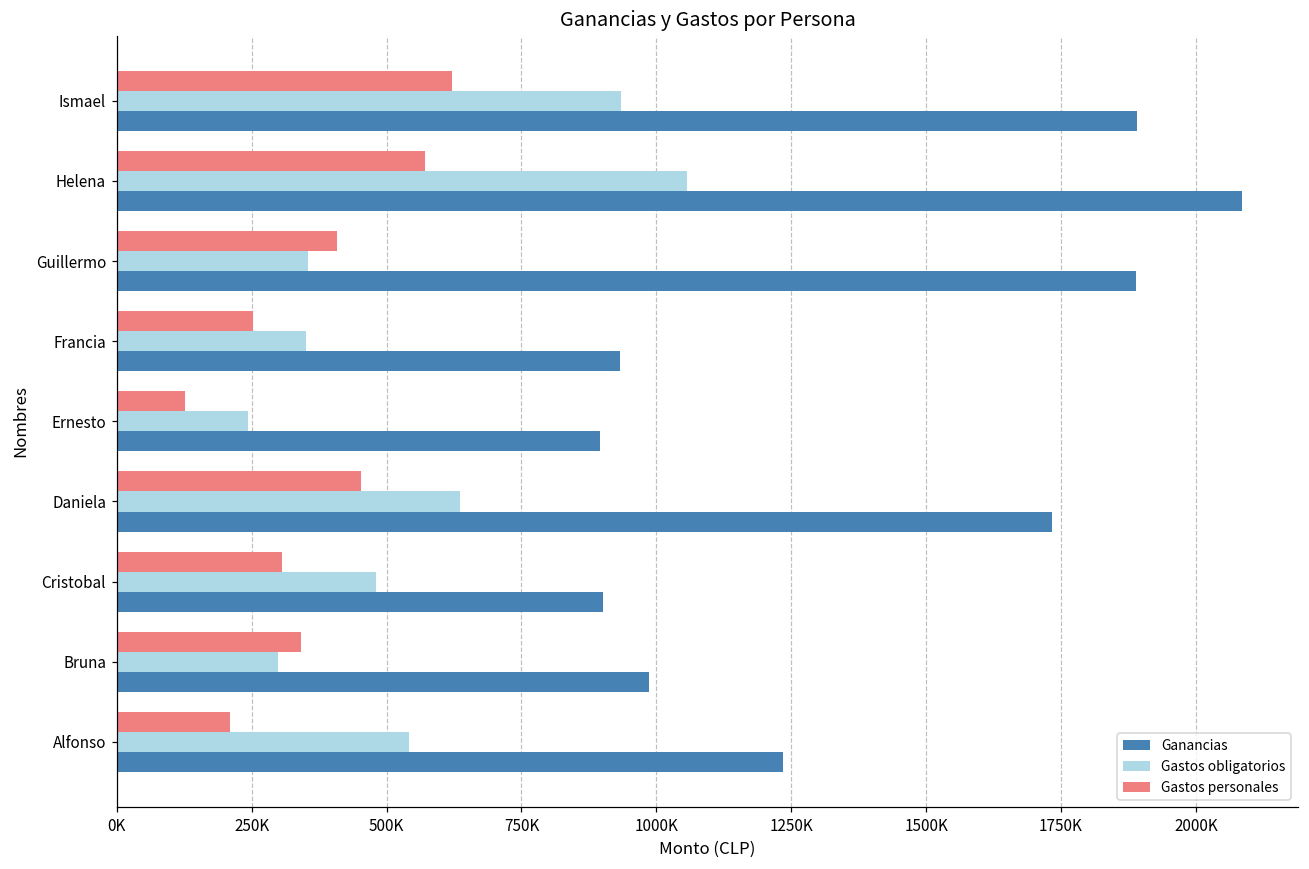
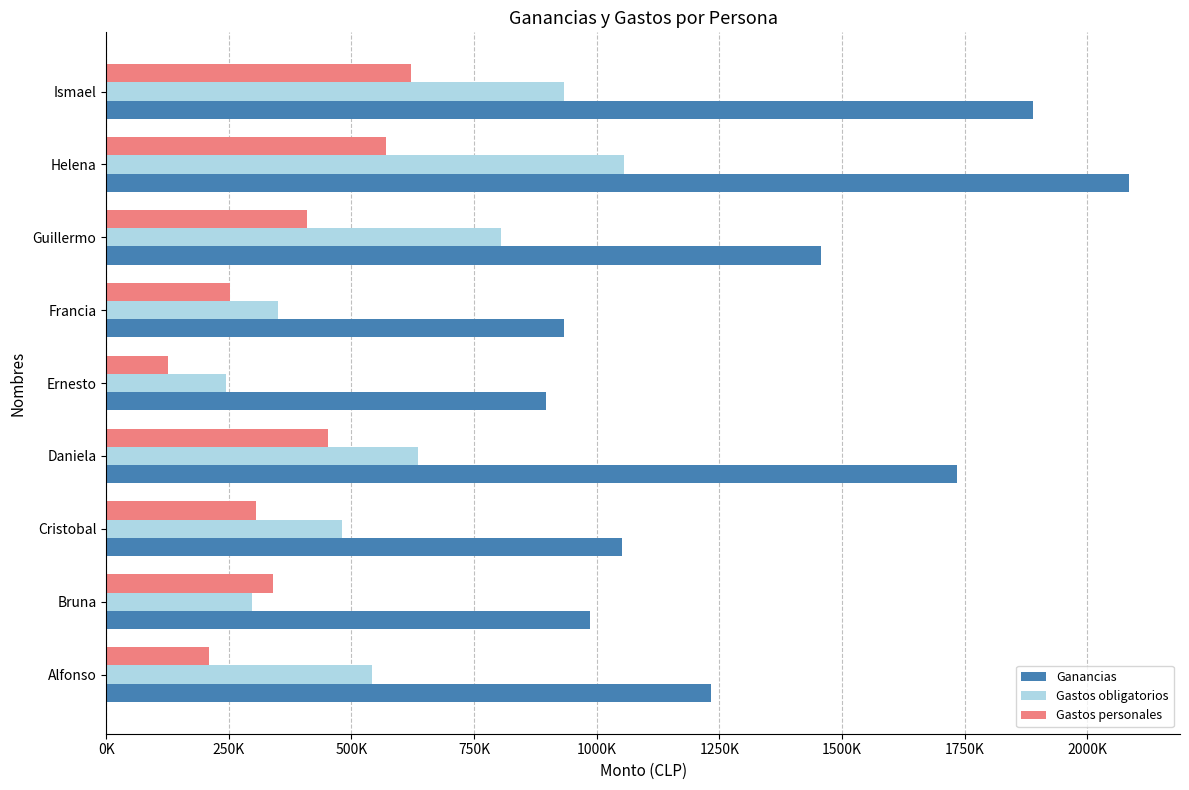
Gastos obligatorios, Guillermo: 350000 -> 810000
Ganancias, Guillermo: 1890000 -> 1460000
Ganancias, Cristobal: 900000 -> 1050000
